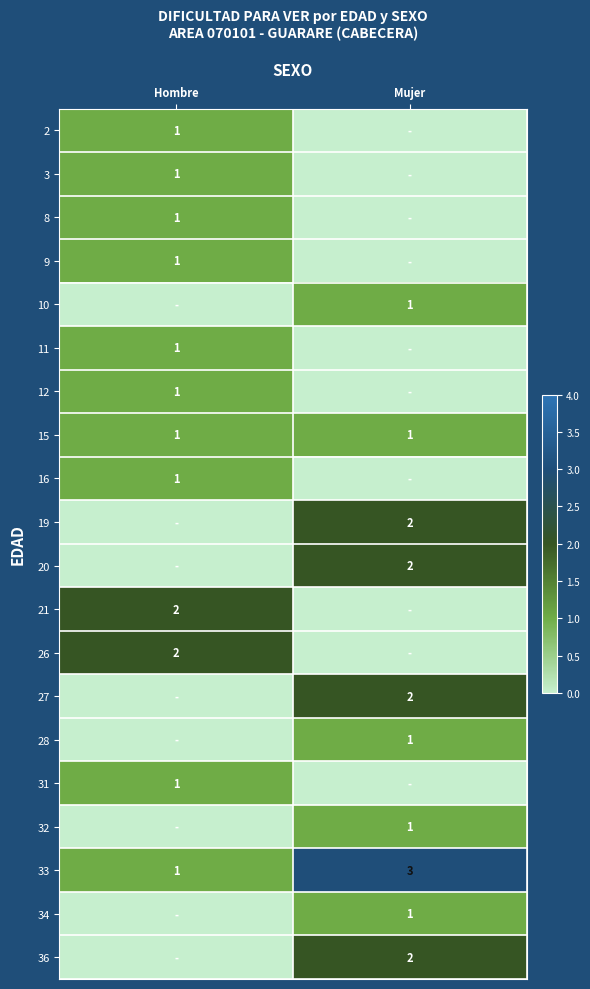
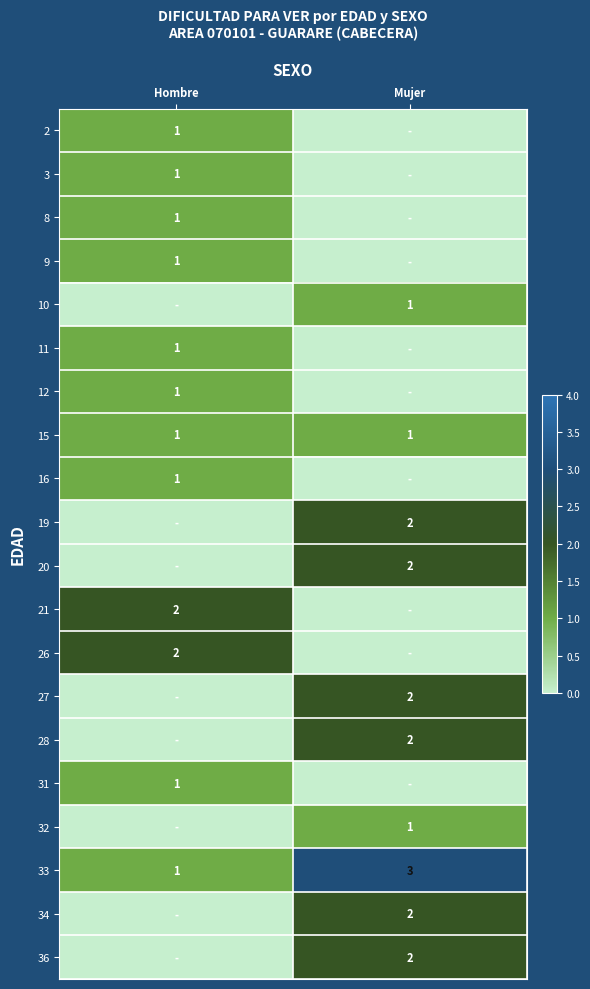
28, Mujer: 1 -> 2
34, Mujer: 1 -> 2
